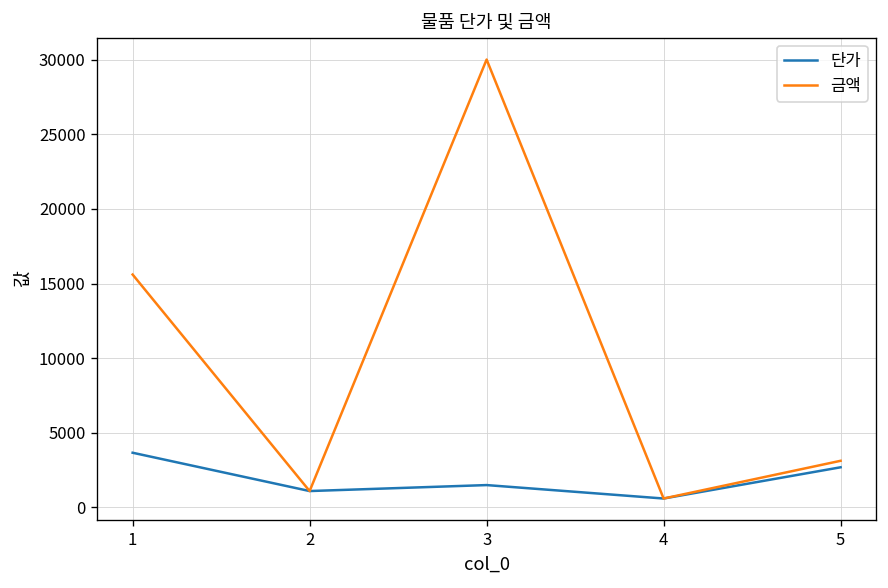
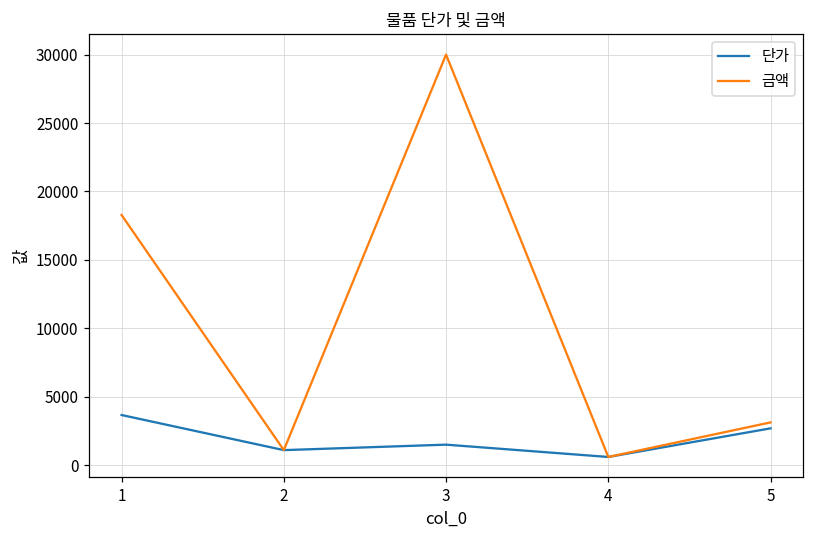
금액, 1: 15600 -> 18300
